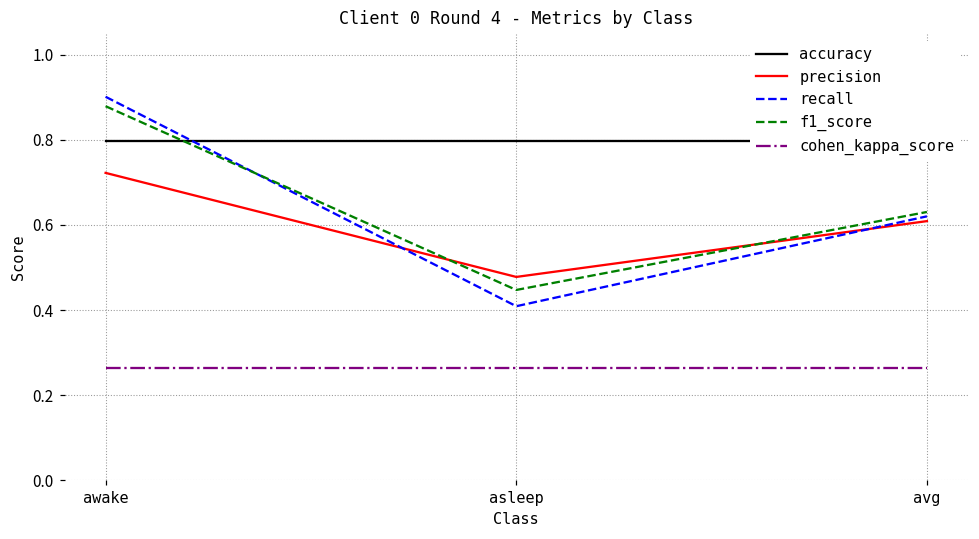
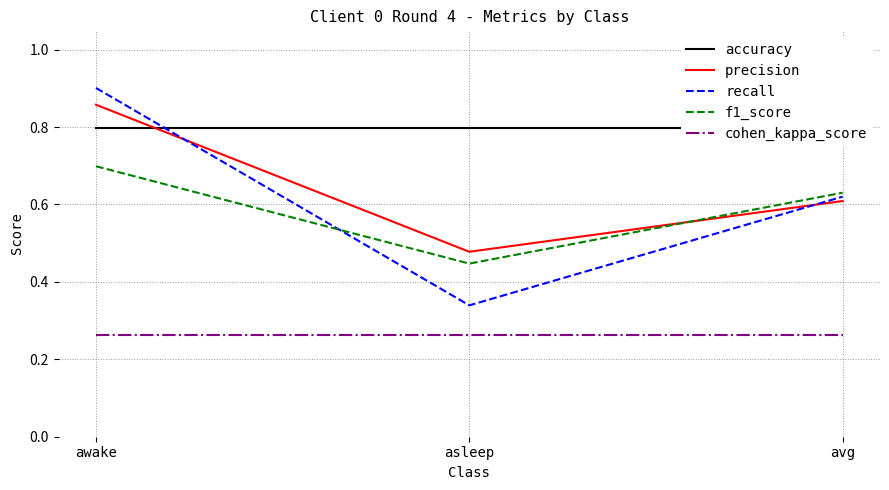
precision, awake: 0.72 -> 0.86
f1_score, awake: 0.88 -> 0.70
recall, asleep: 0.41 -> 0.34
